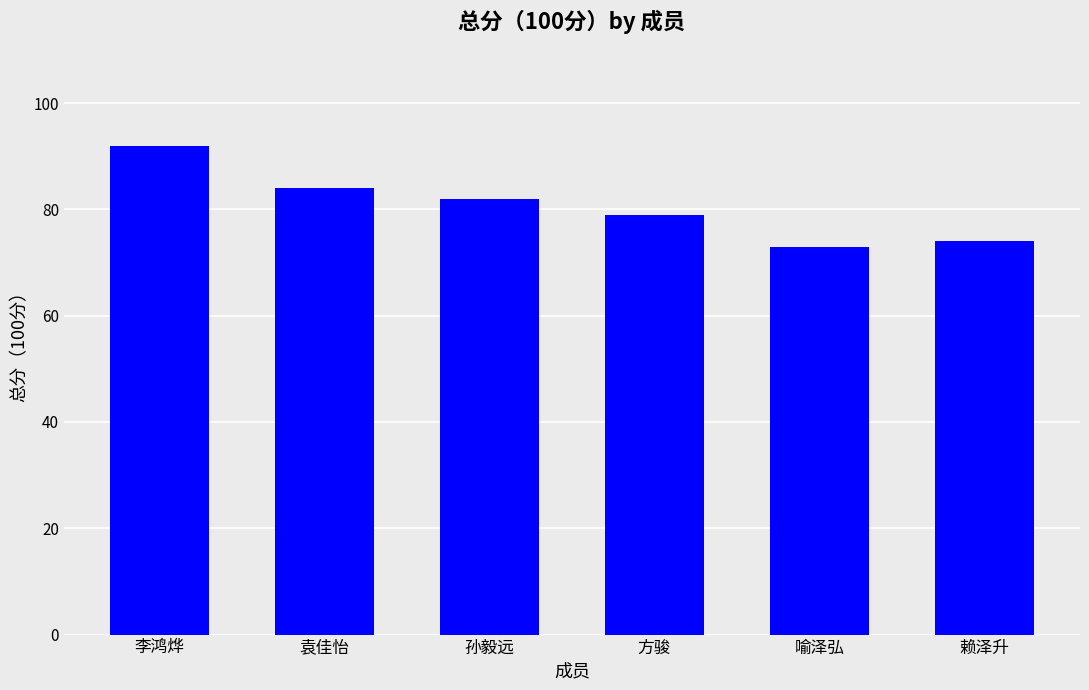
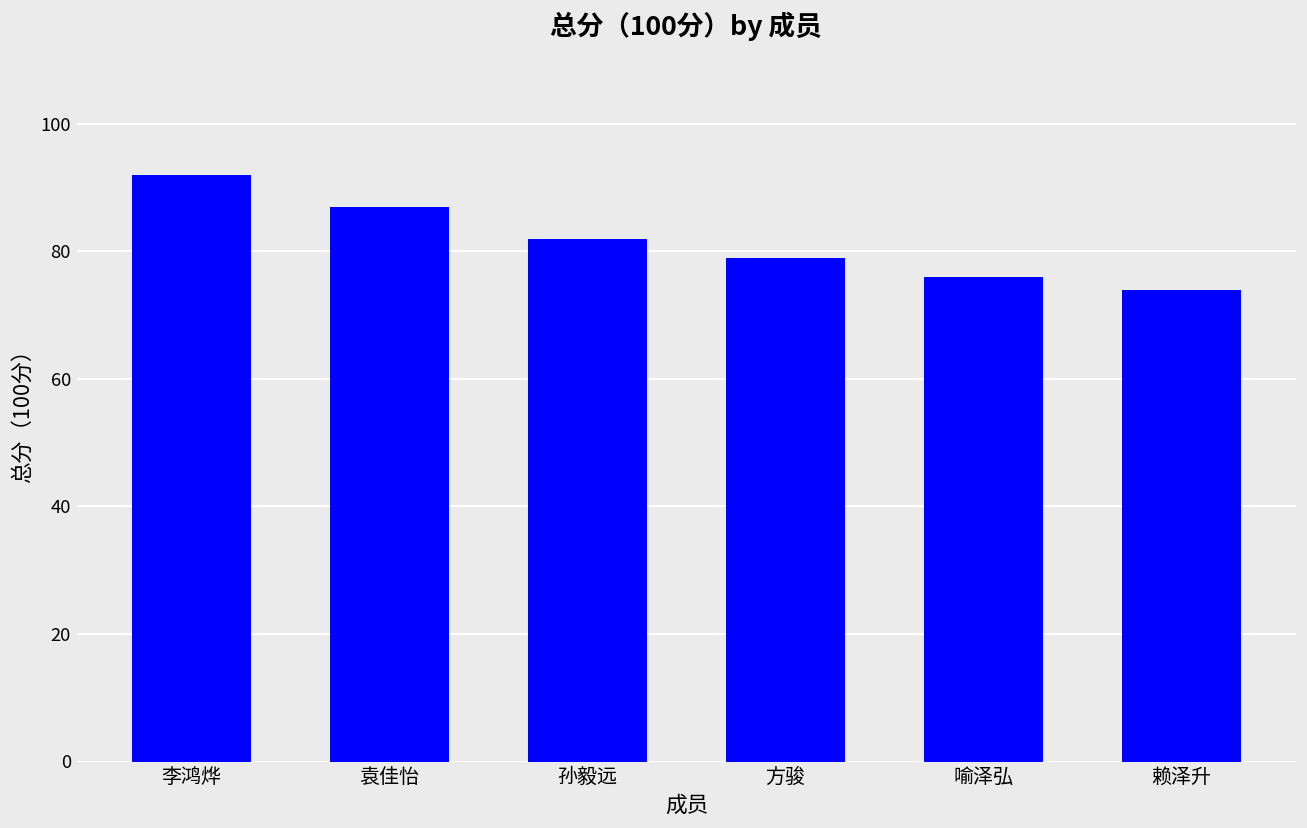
袁佳怡: 84 -> 87
喻泽弘: 73 -> 76
